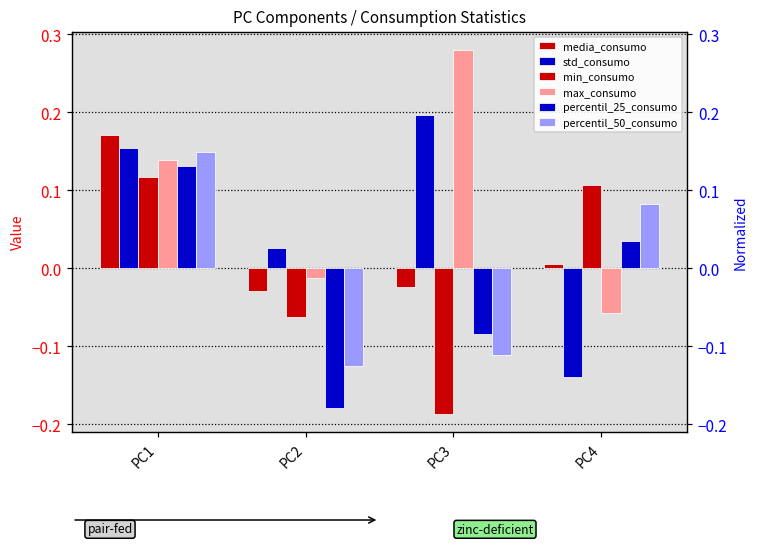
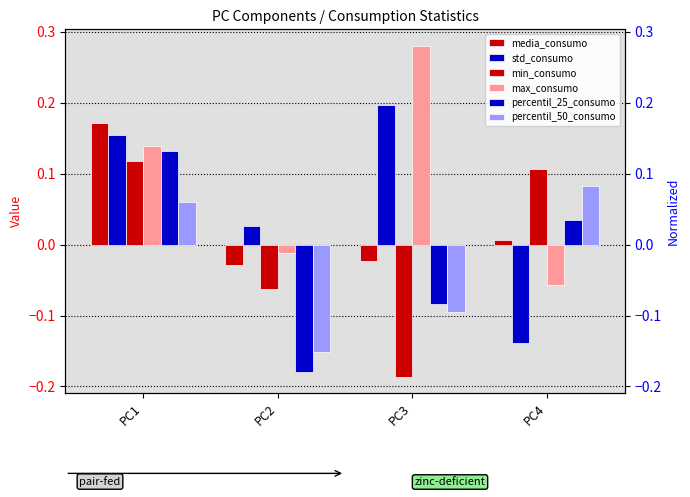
percentil_50_consumo, PC1: 0.15 -> 0.06
percentil_50_consumo, PC2: -0.13 -> -0.15
percentil_50_consumo, PC3: -0.11 -> -0.09
